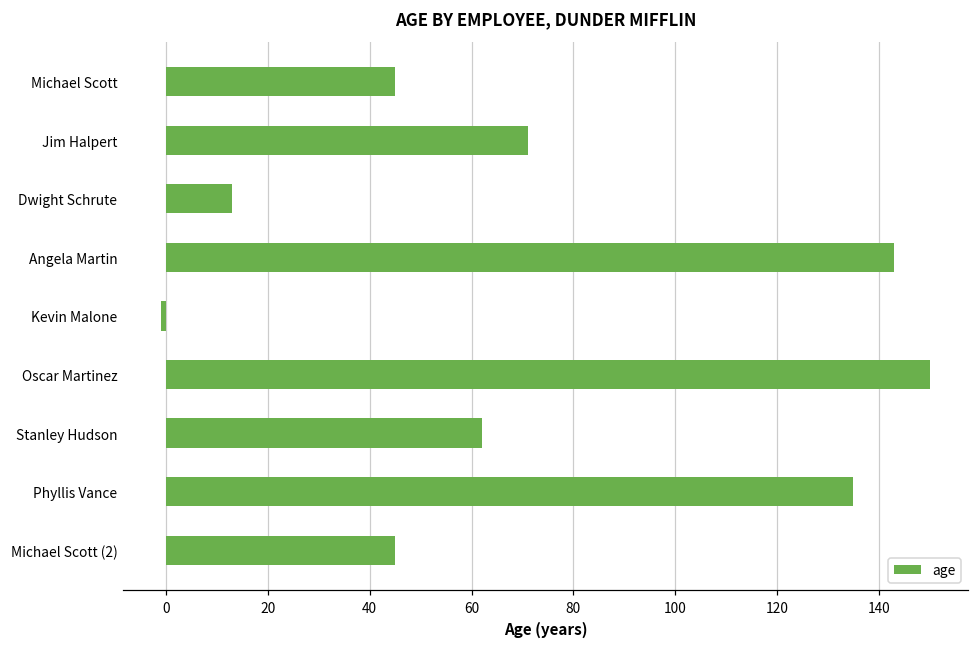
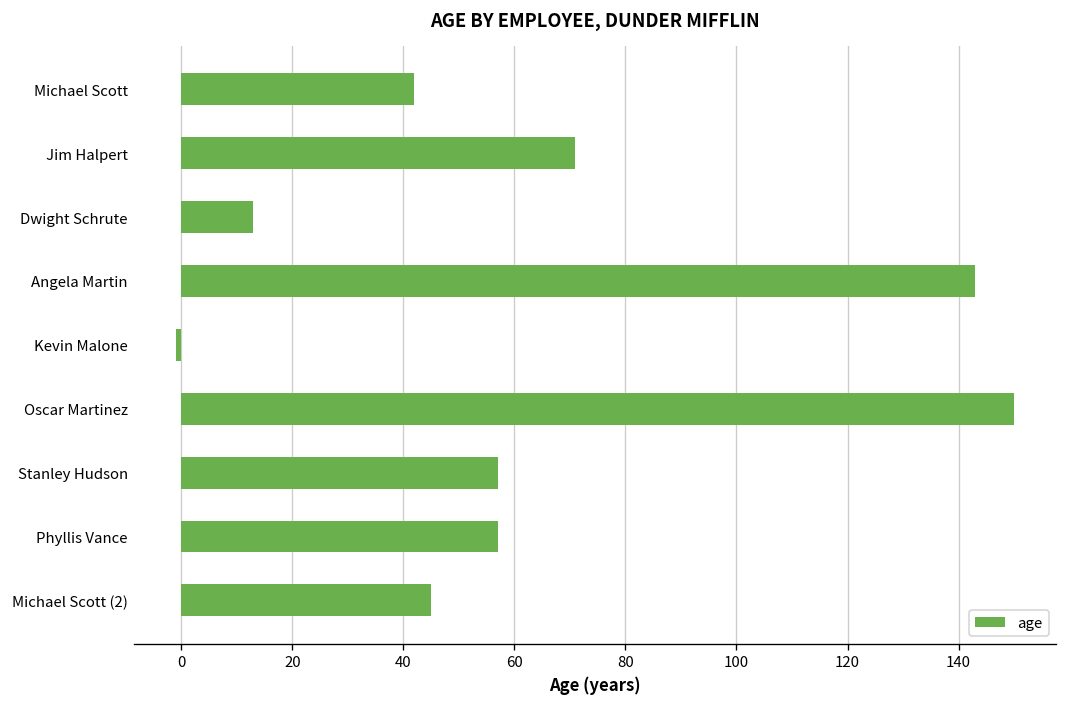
Michael Scott: 45 -> 42
Stanley Hudson: 62 -> 57
Phyllis Vance: 135 -> 57
